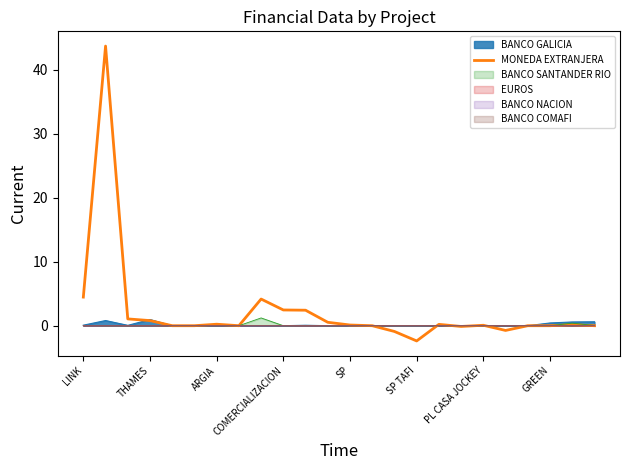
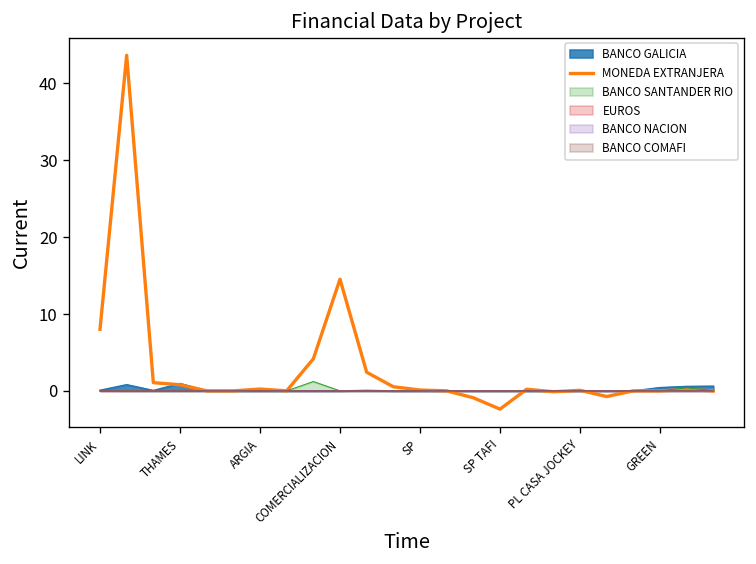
MONEDA EXTRANJERA, LINK: 4 -> 8
MONEDA EXTRANJERA, COMERCIALIZACION: 2 -> 15
